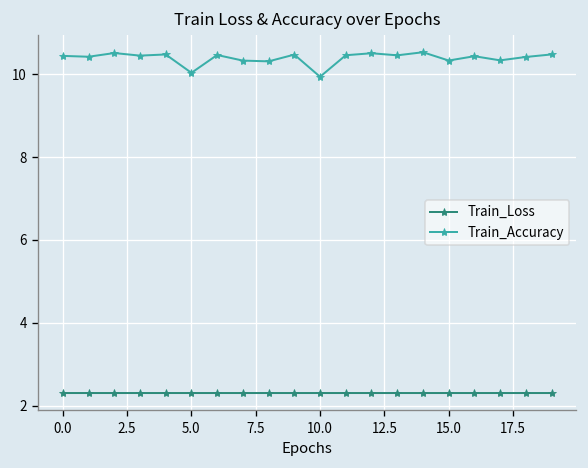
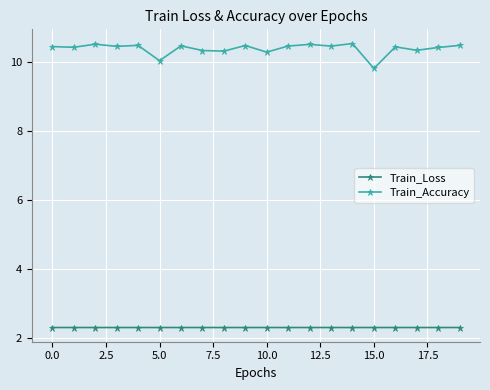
Train_Accuracy, 10.0: 9.9 -> 10.3
Train_Accuracy, 15.0: 10.3 -> 9.8
